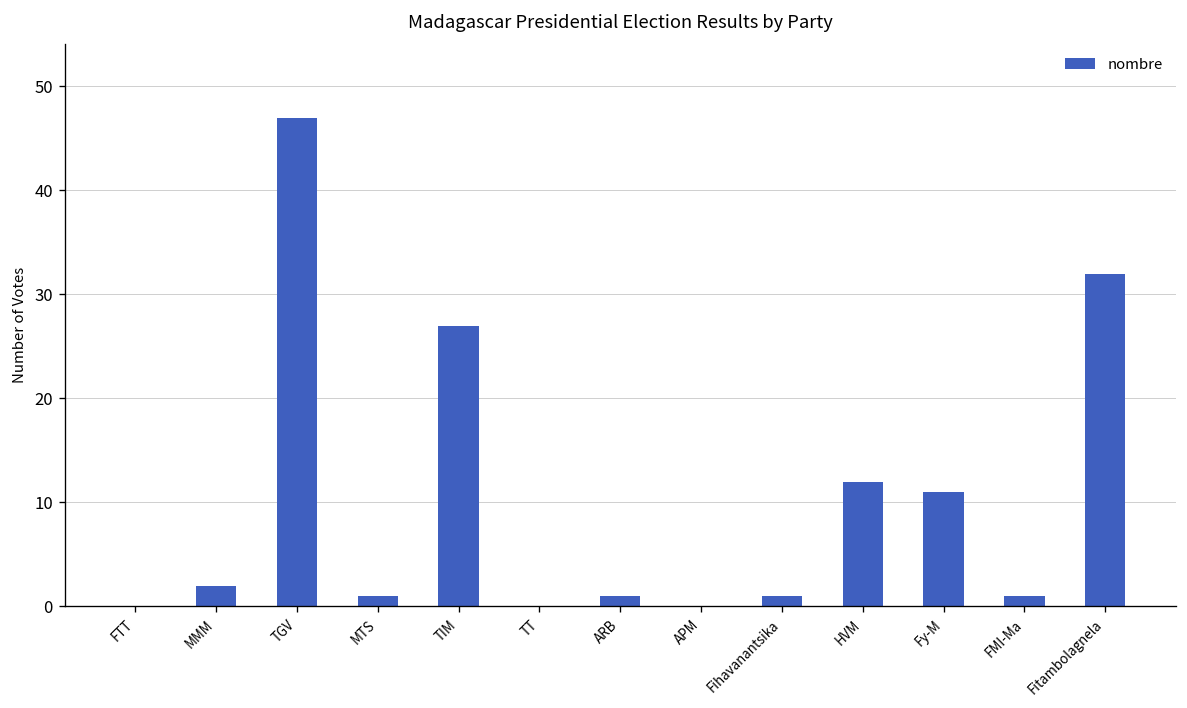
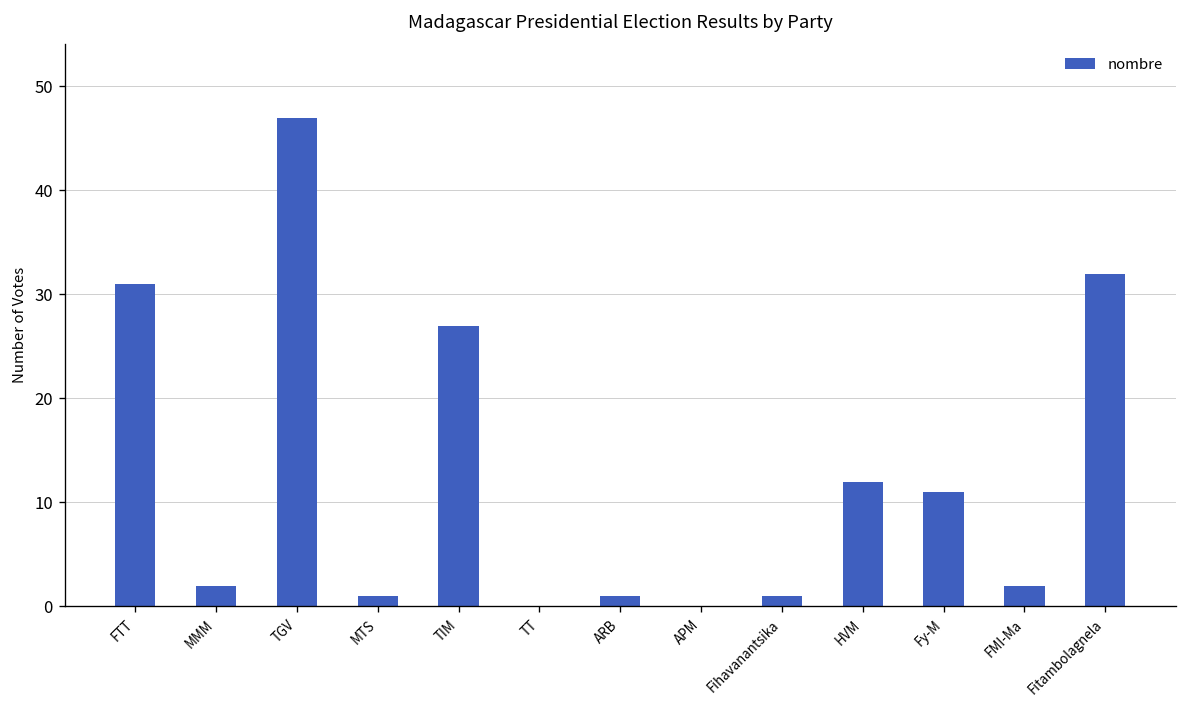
FTT: 0 -> 31
FMI-Ma: 1 -> 2
